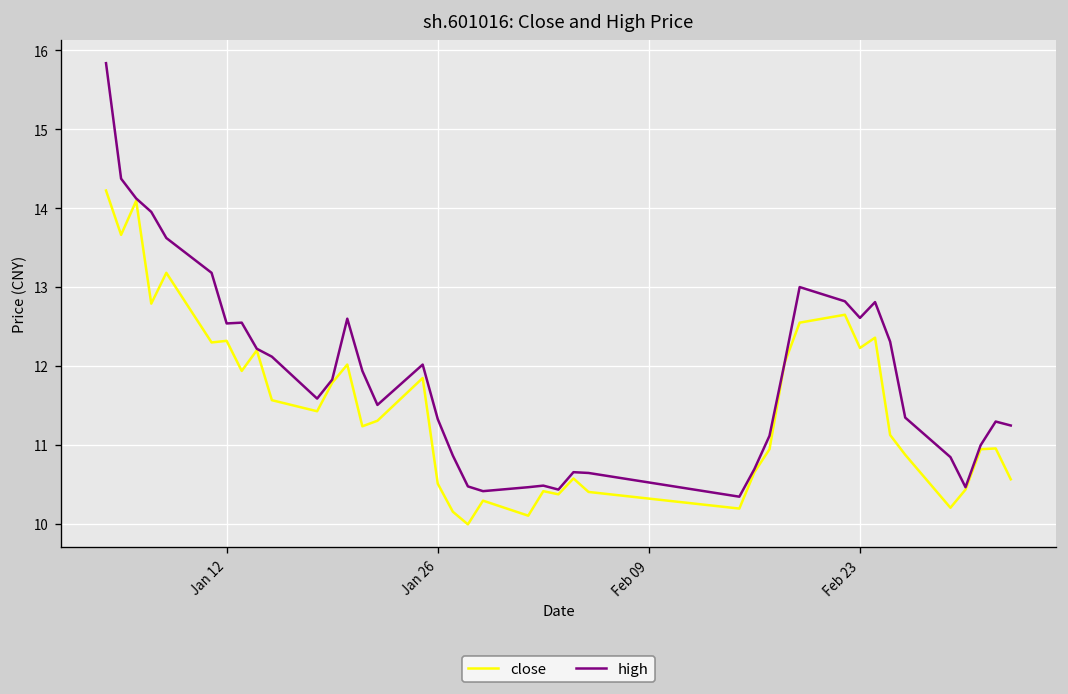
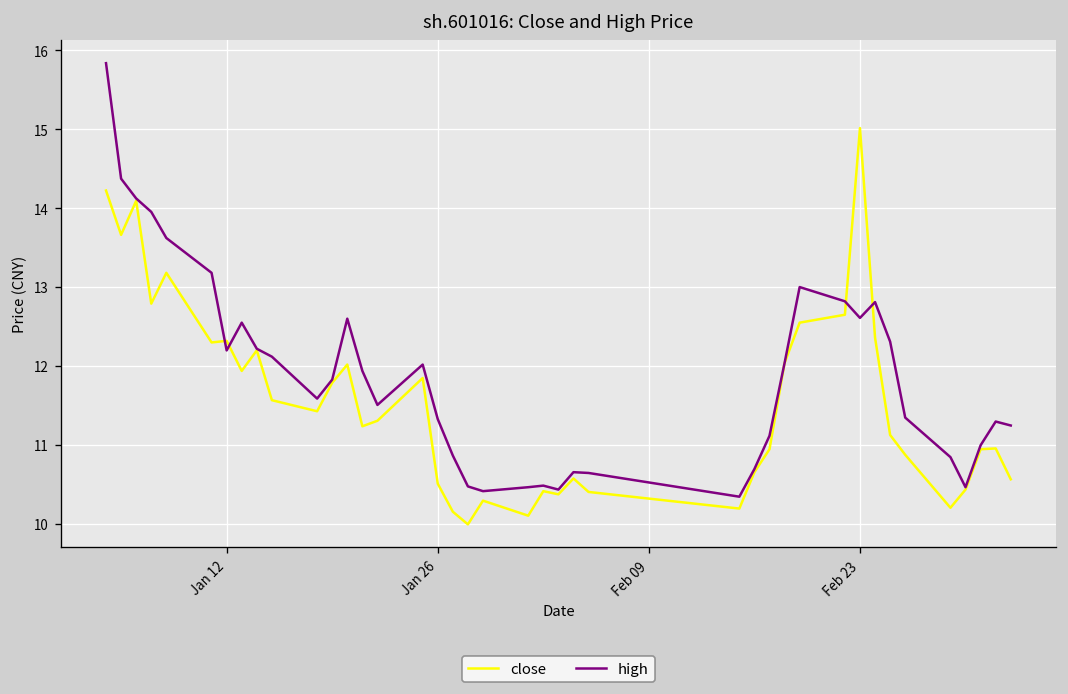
high, Jan 12: 12.5 -> 12.2
close, Feb 23: 12.2 -> 15.0
